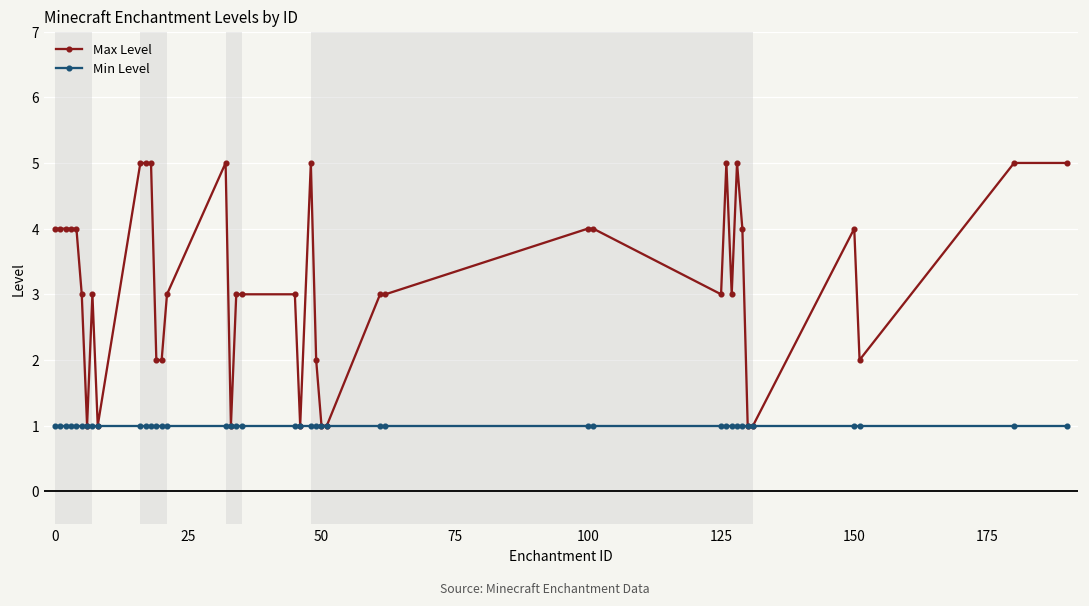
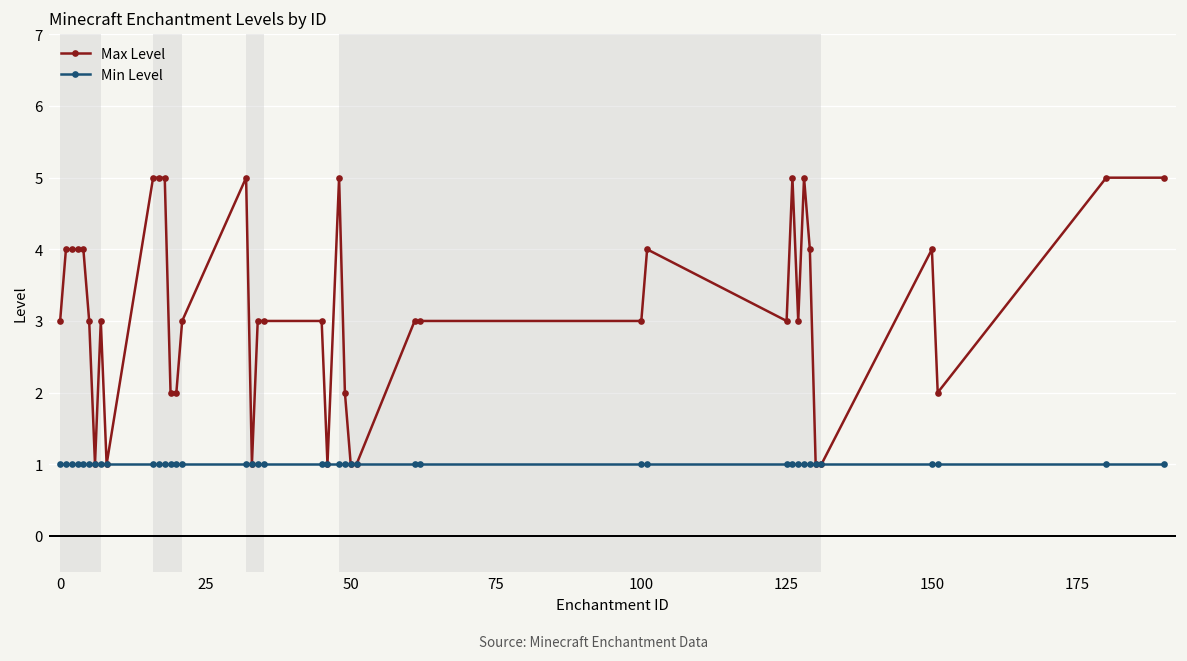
Max Level, 0: 4 -> 3
Max Level, 100: 4 -> 3
